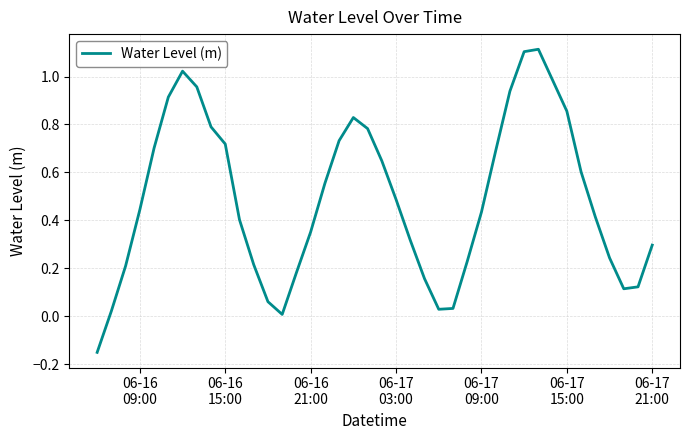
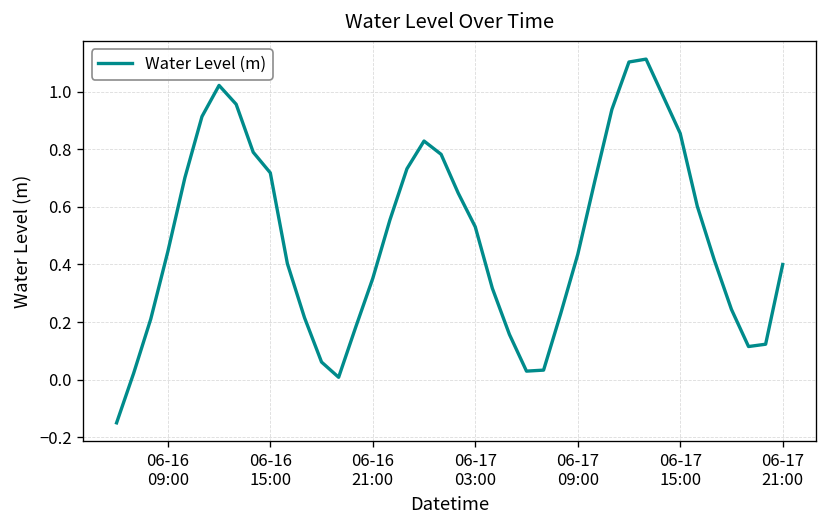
06-17 03:00: 0.49 -> 0.53
06-17 21:00: 0.30 -> 0.40
